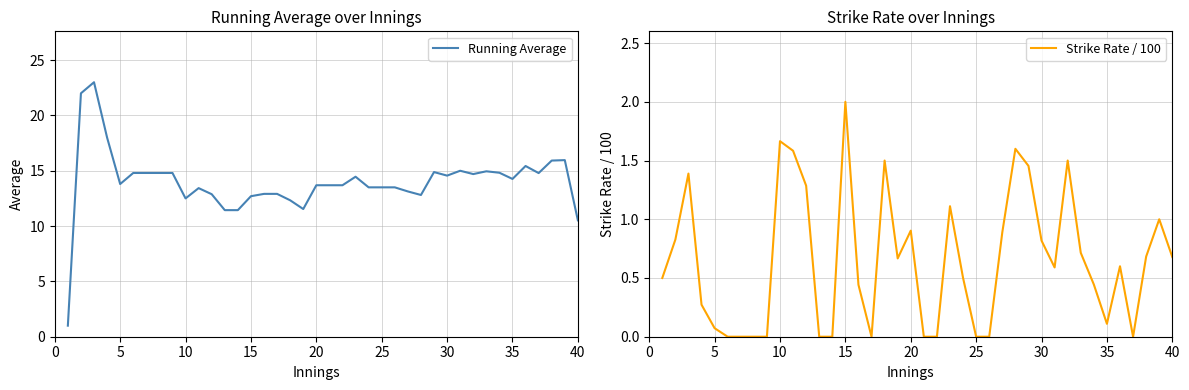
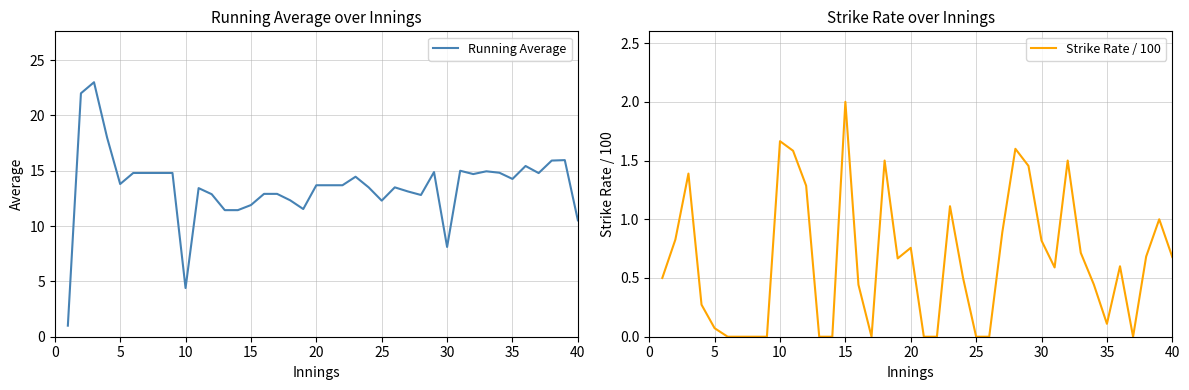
Running Average over Innings, 10: 12.5 -> 4.4
Running Average over Innings, 15: 12.7 -> 11.9
Running Average over Innings, 25: 13.5 -> 12.3
Running Average over Innings, 30: 14.6 -> 8.1
Strike Rate over Innings, 20: 0.90 -> 0.76
